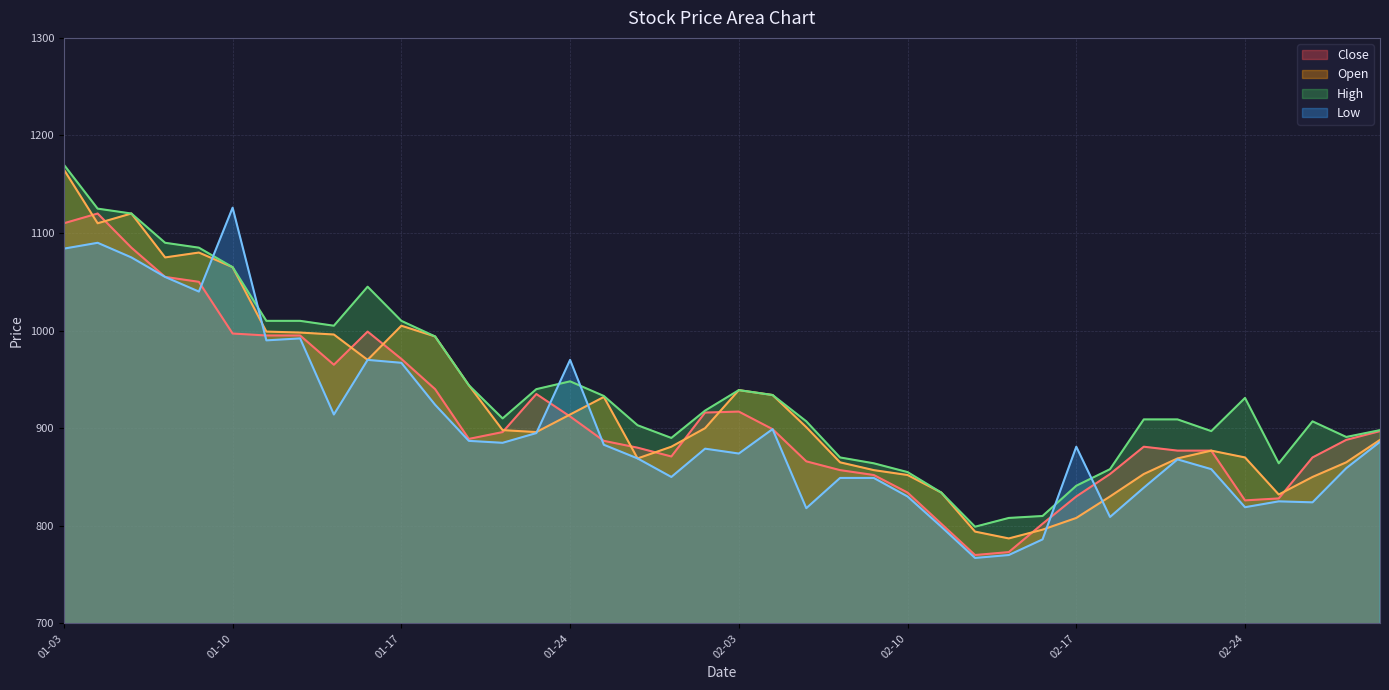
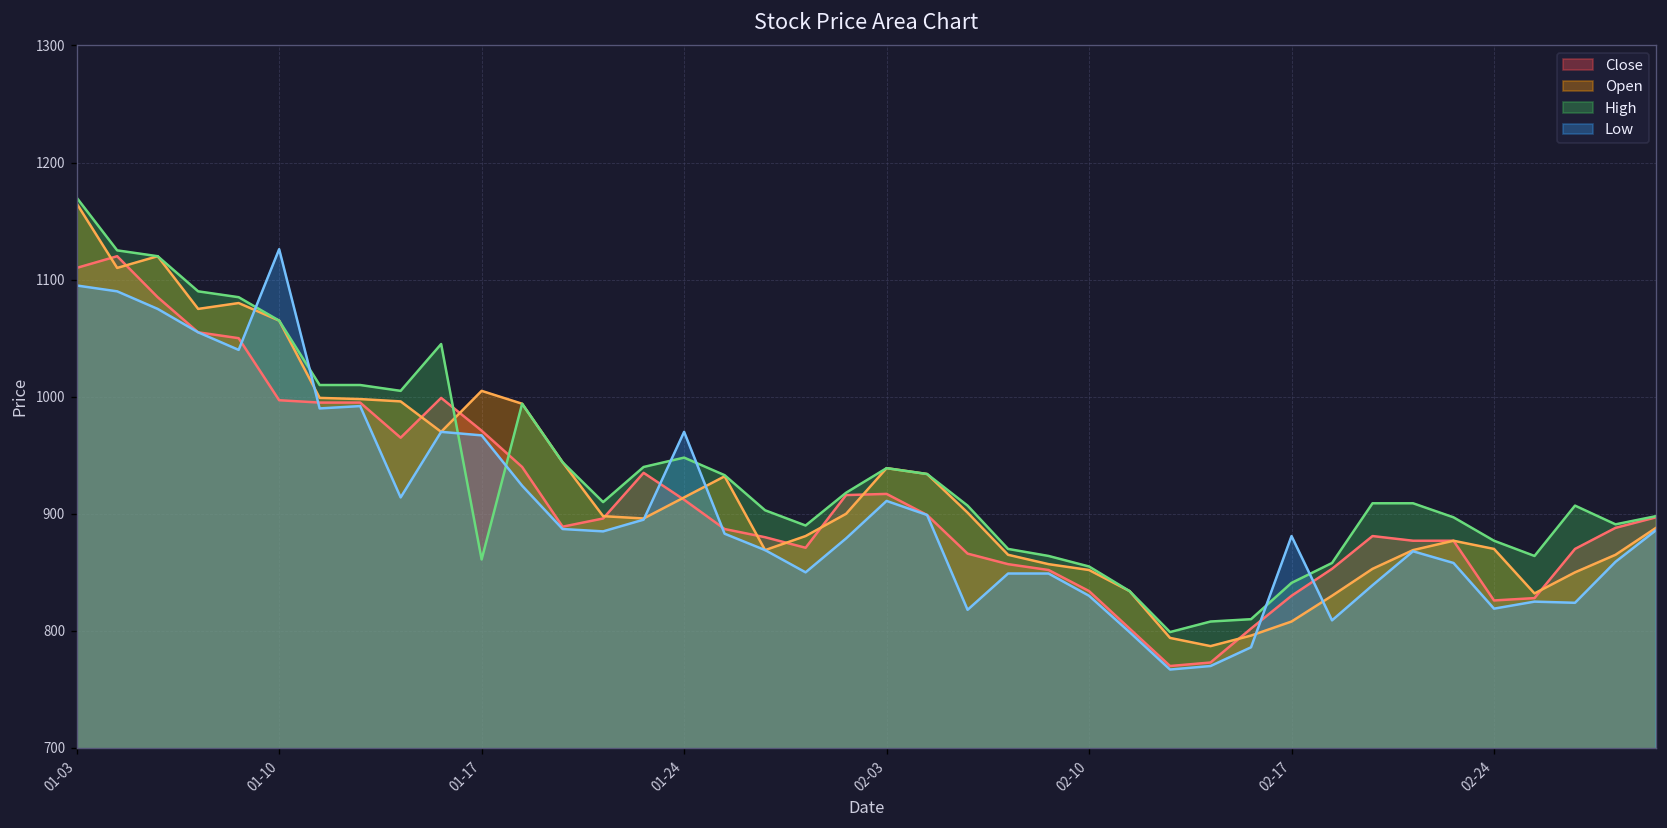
Low, 01-03: 1080 -> 1100
High, 01-17: 1010 -> 860
Low, 02-03: 870 -> 910
High, 02-24: 930 -> 880
